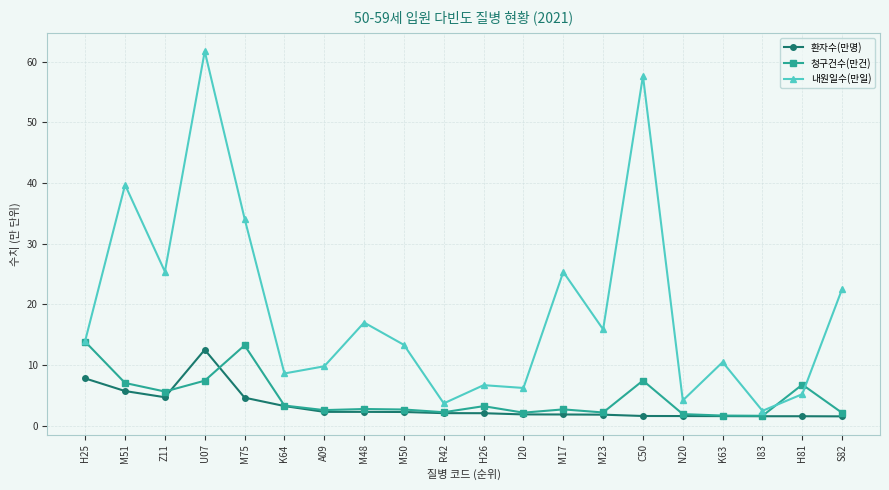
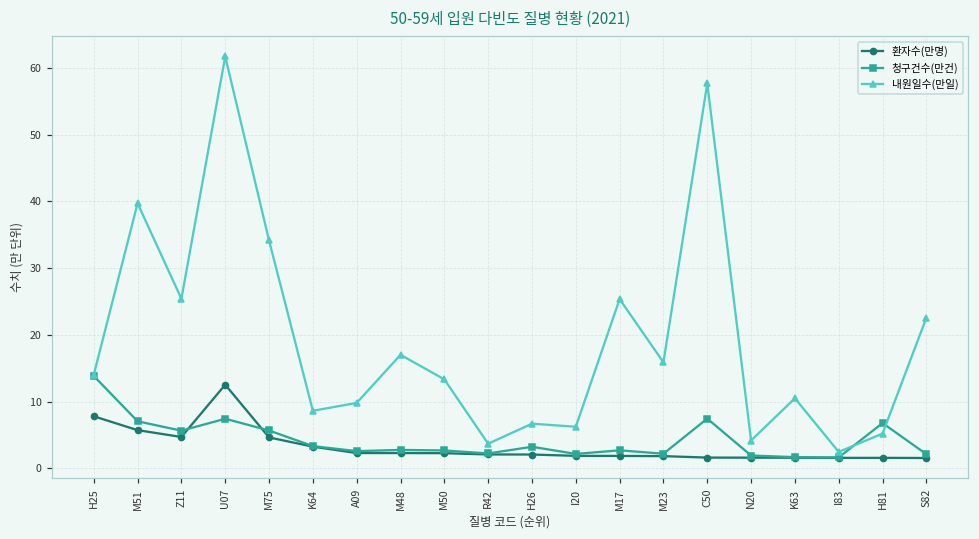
청구건수(만건), M75: 13 -> 6
